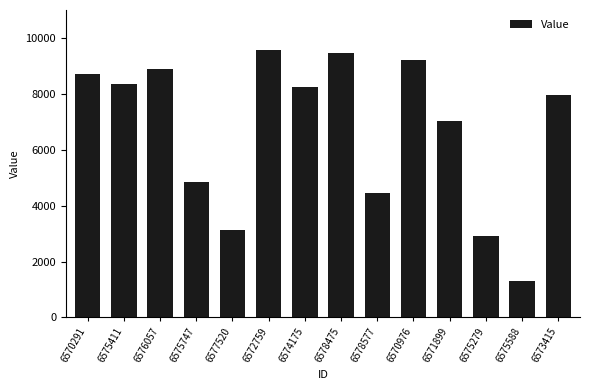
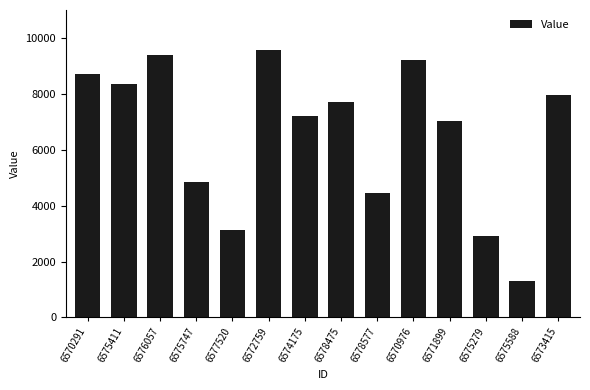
6576057: 8900 -> 9400
6574175: 8200 -> 7200
6578475: 9500 -> 7700
